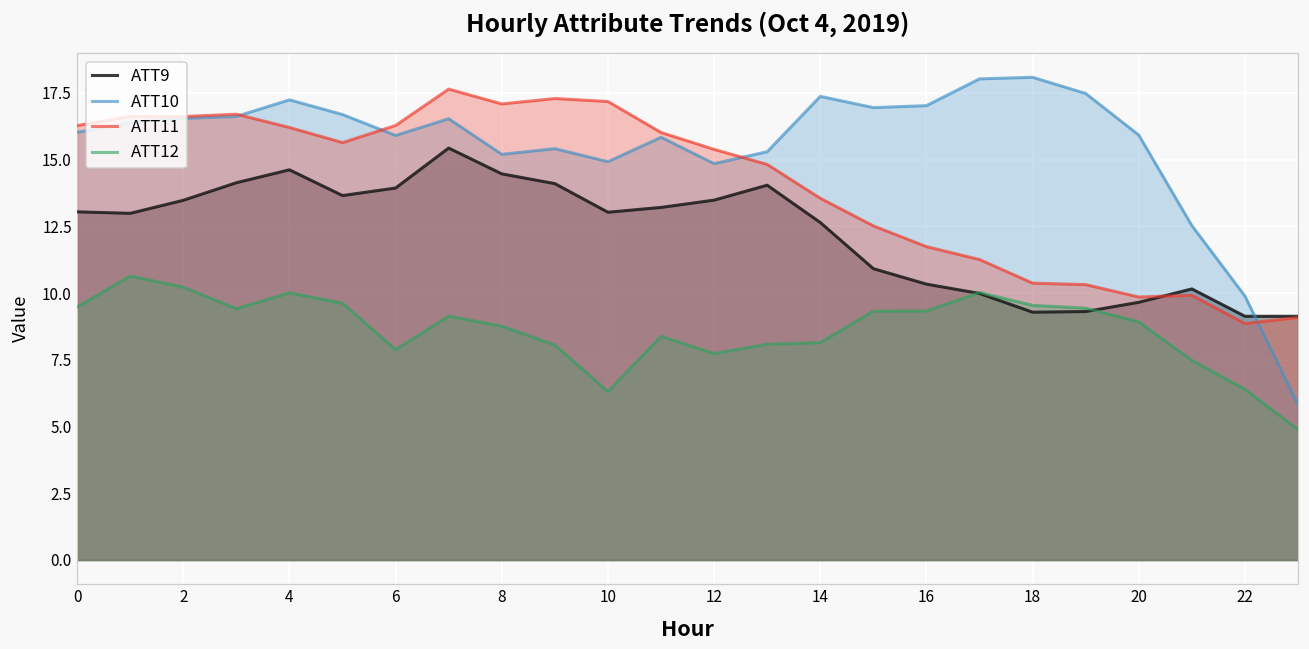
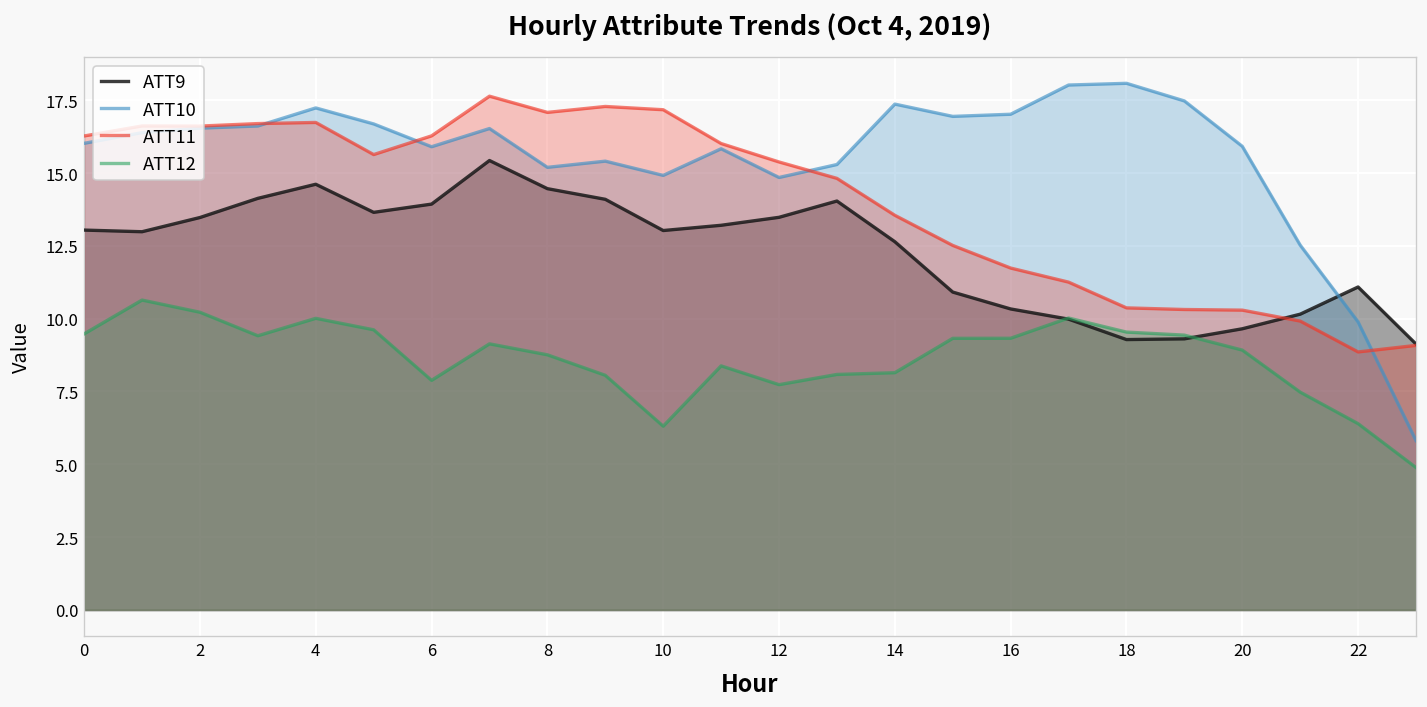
ATT11, 4: 16.2 -> 16.7
ATT11, 20: 9.8 -> 10.3
ATT9, 22: 9.1 -> 11.1
